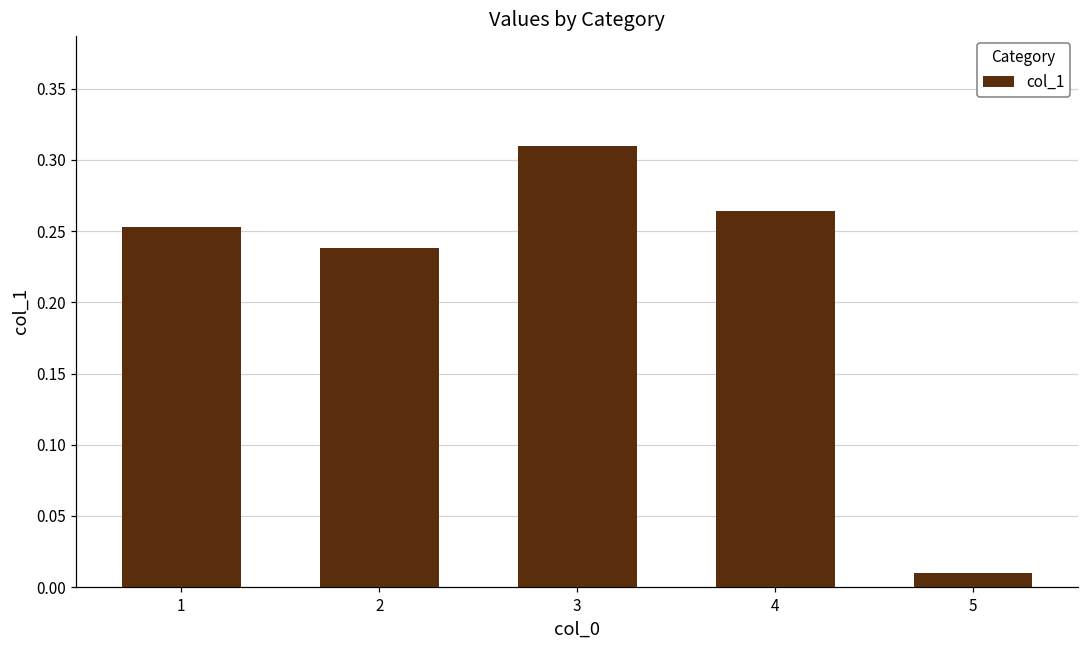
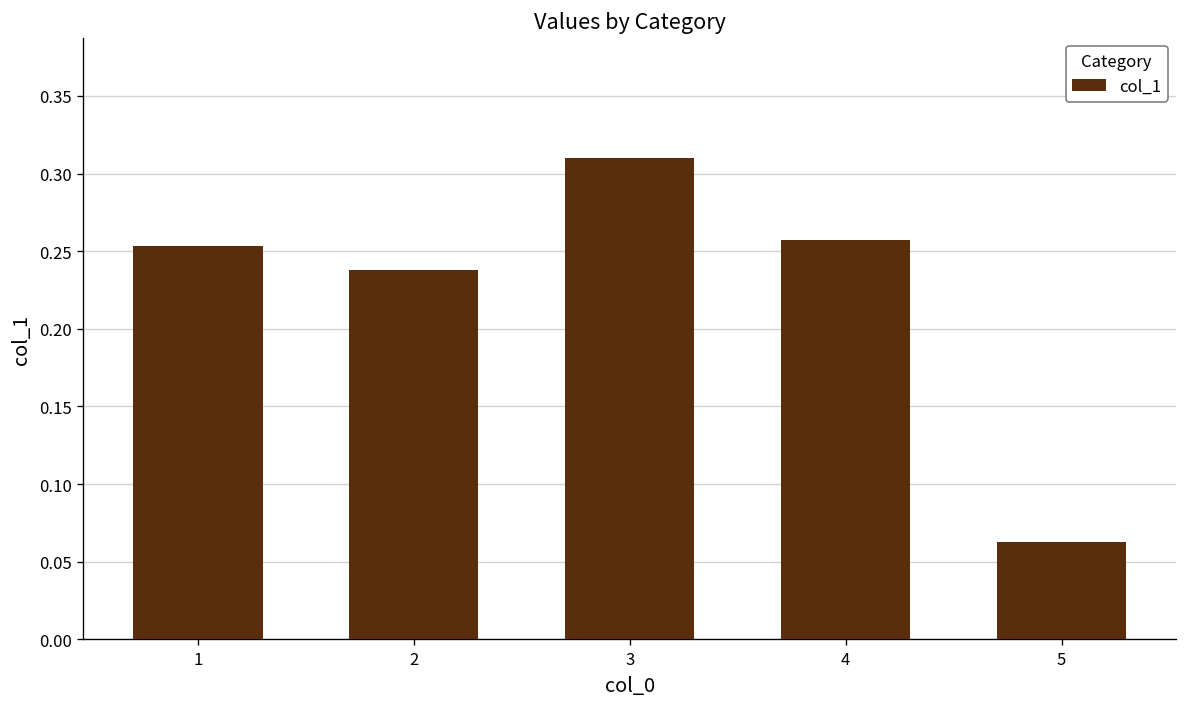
4: 0.264 -> 0.257
5: 0.010 -> 0.063
